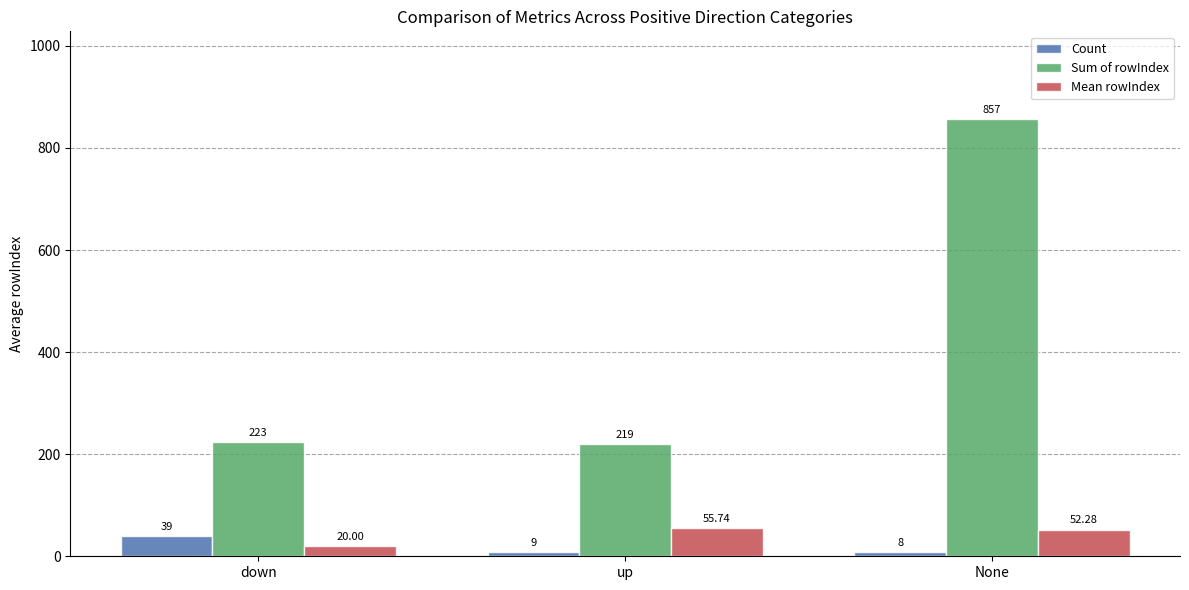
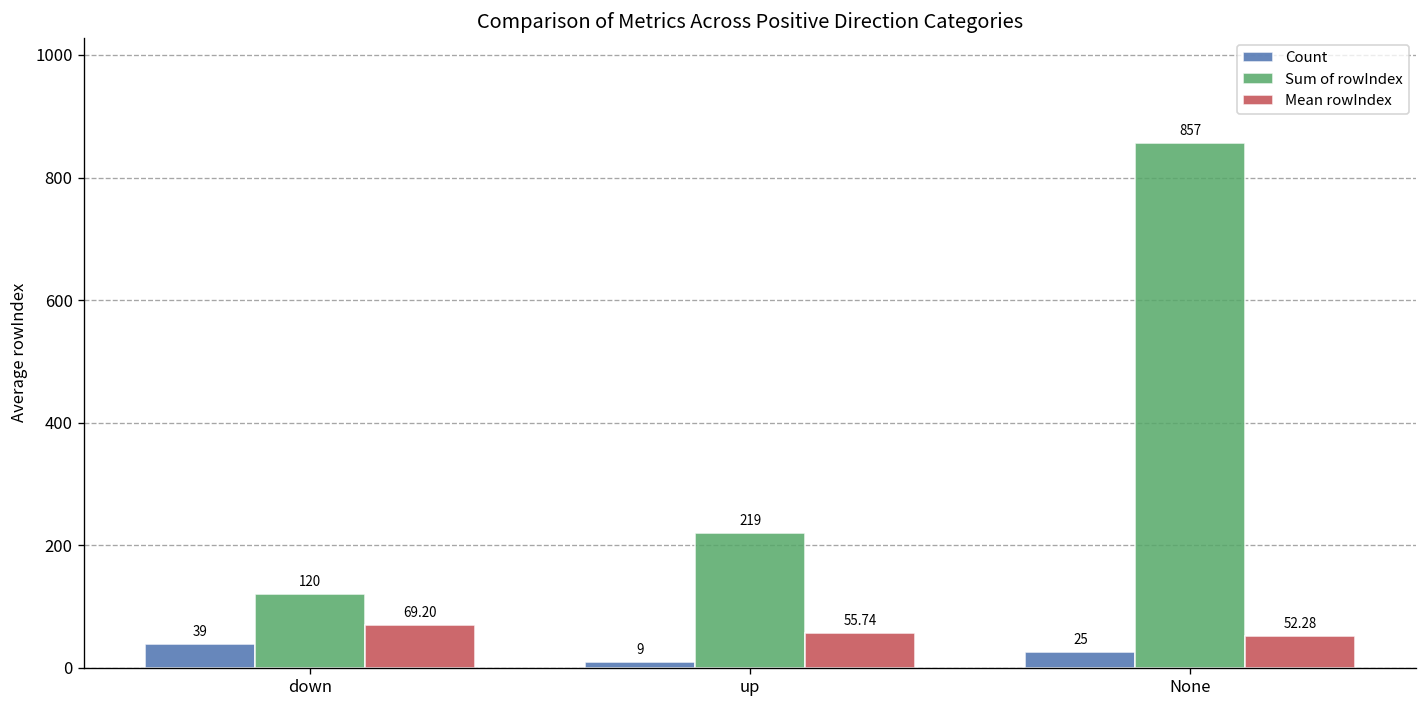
Sum of rowIndex, down: 223 -> 120
Mean rowIndex, down: 20.00 -> 69.20
Count, None: 8 -> 25
